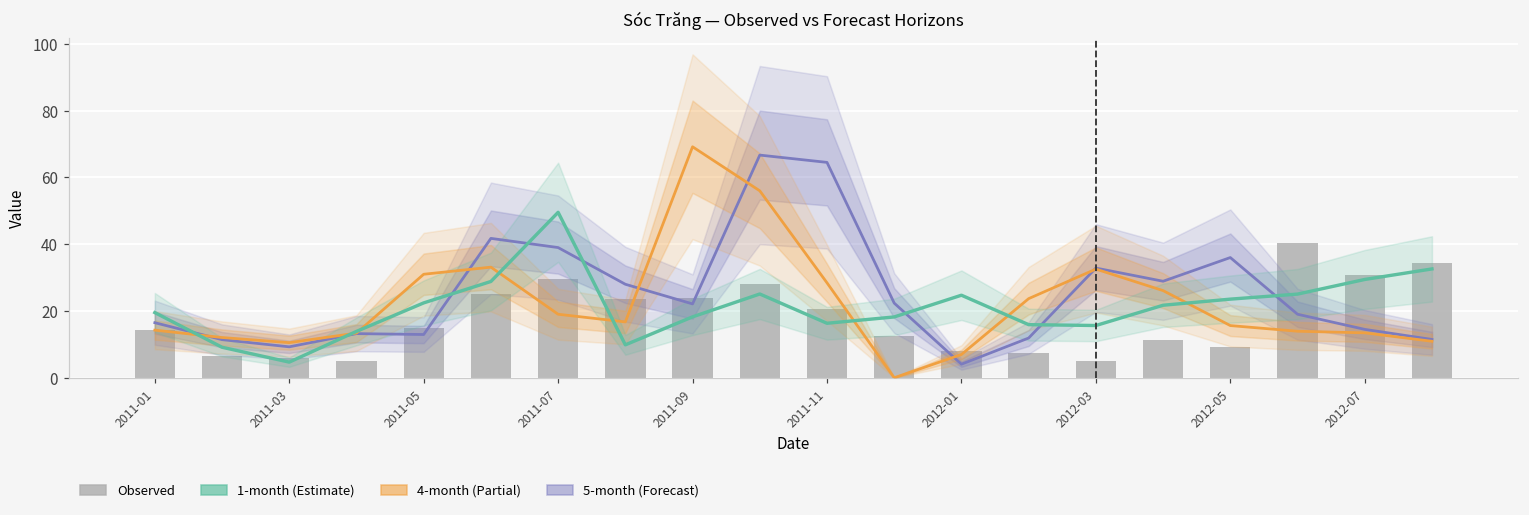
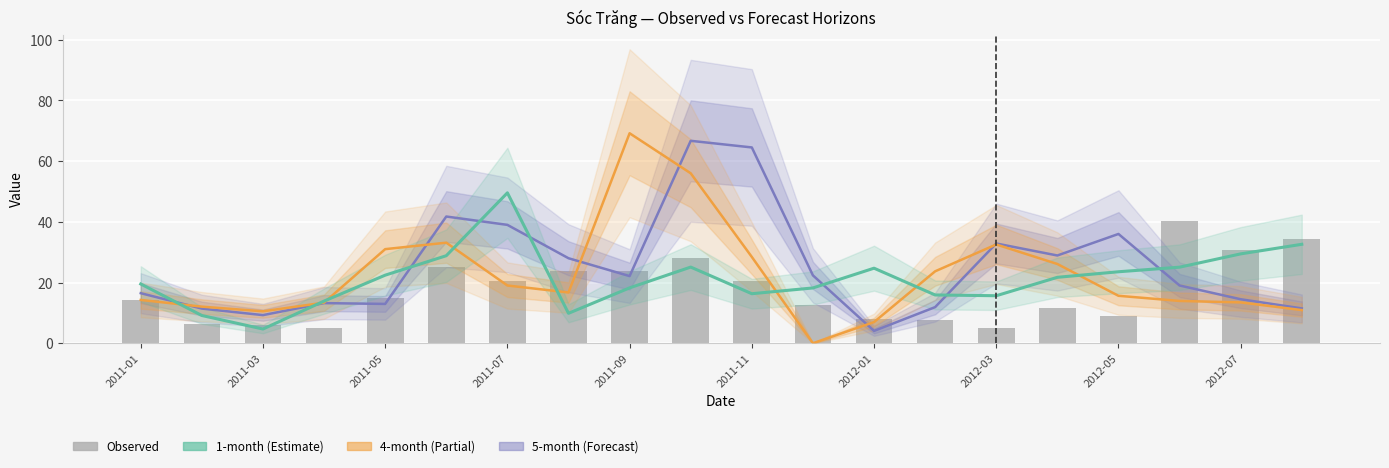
Observed, 2011-07: 30 -> 20
